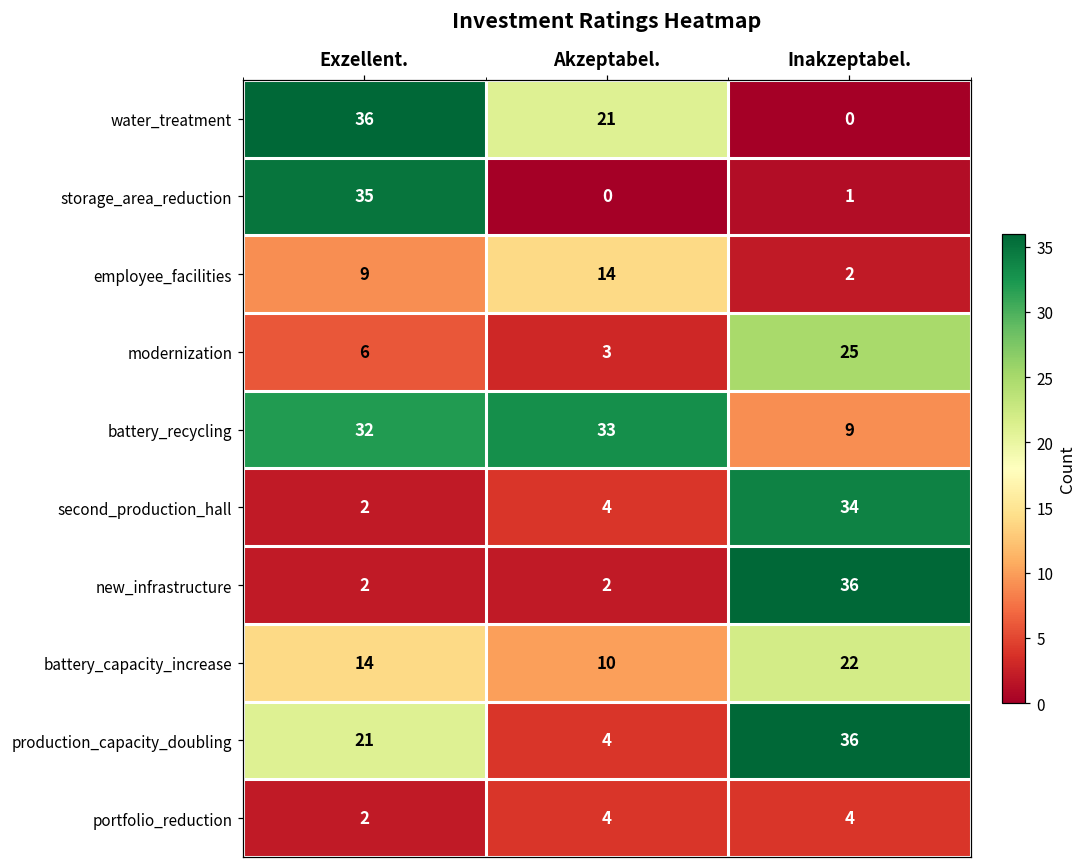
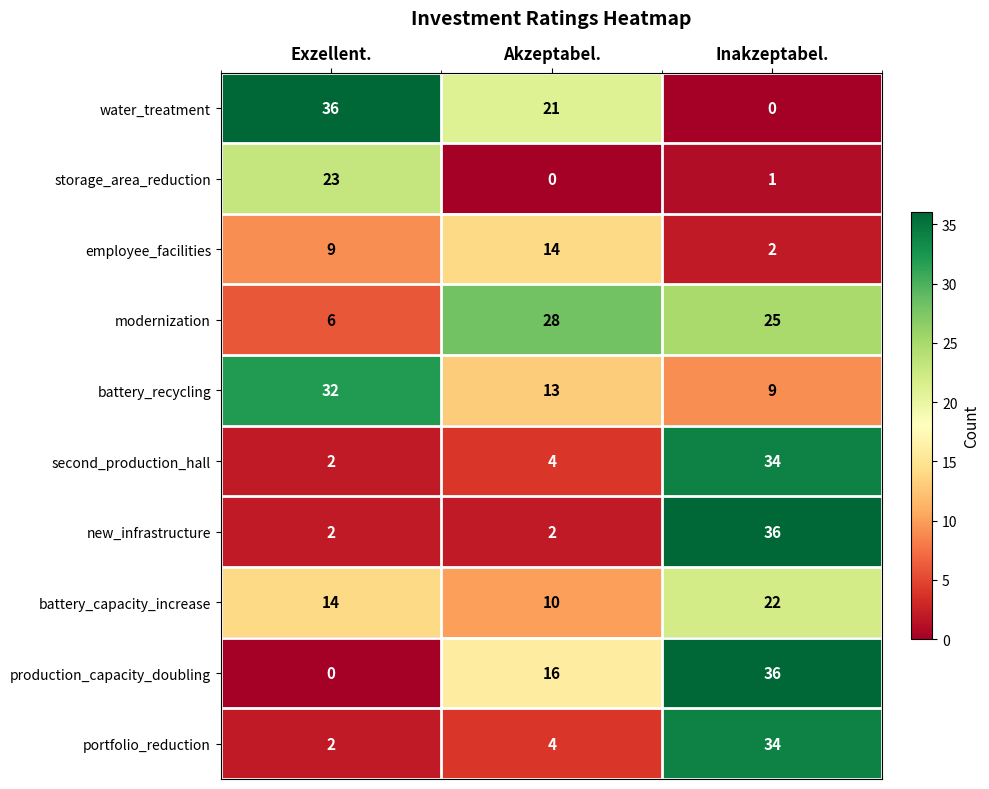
storage_area_reduction, Exzellent.: 35 -> 23
modernization, Akzeptabel.: 3 -> 28
battery_recycling, Akzeptabel.: 33 -> 13
production_capacity_doubling, Exzellent.: 21 -> 0
production_capacity_doubling, Akzeptabel.: 4 -> 16
portfolio_reduction, Inakzeptabel.: 4 -> 34
